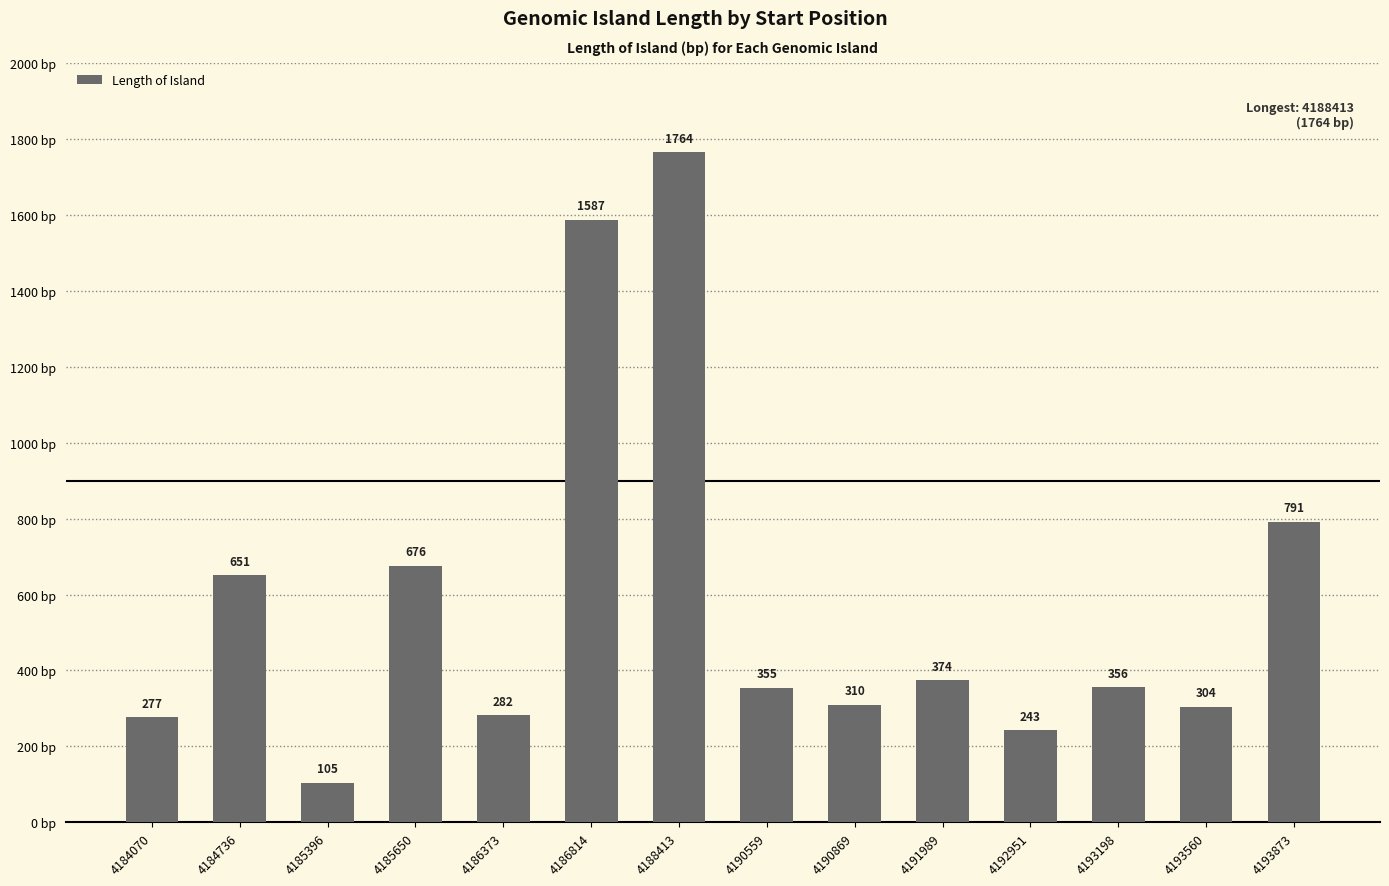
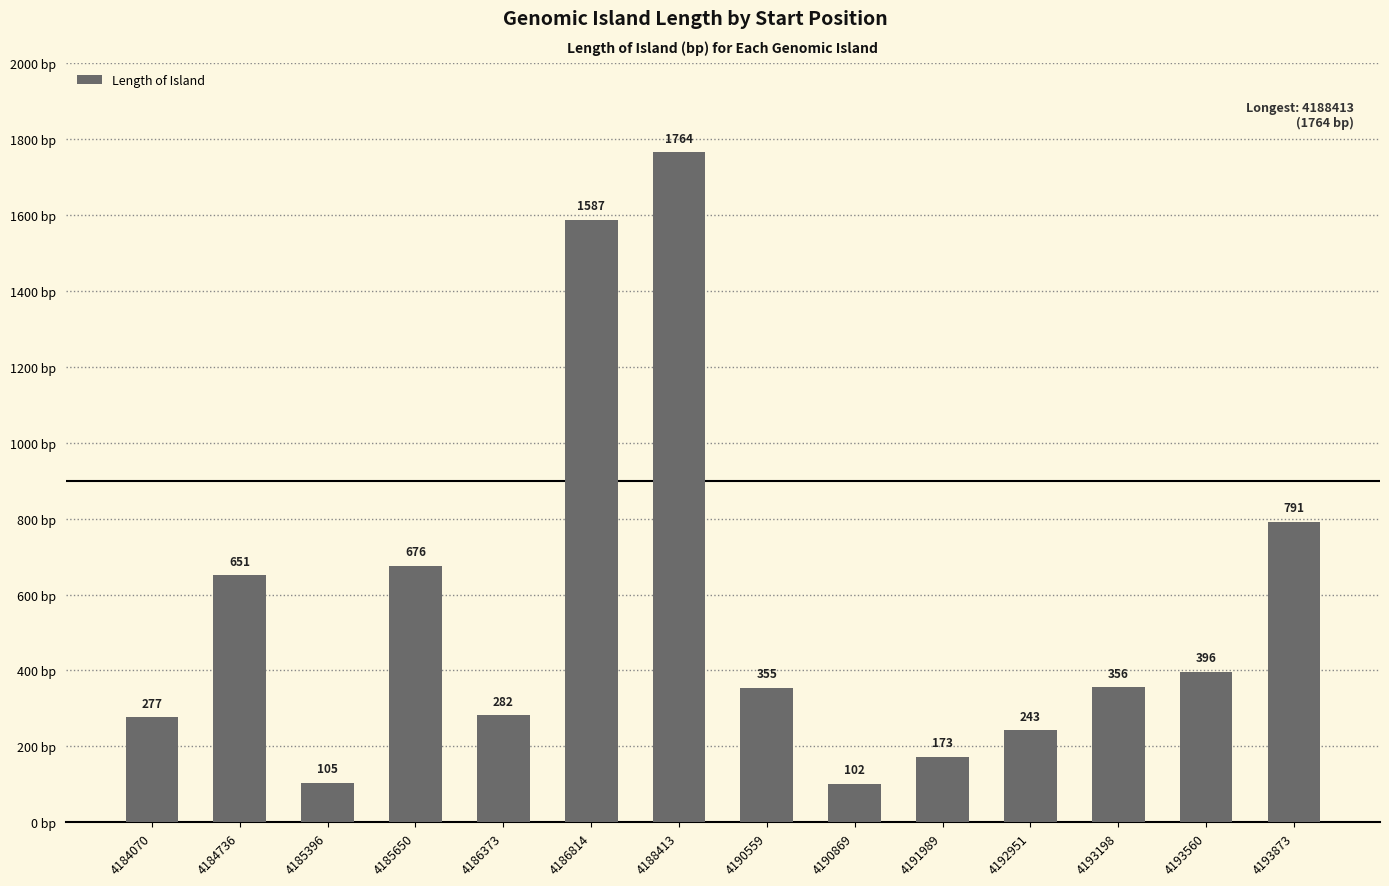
4190869: 310 -> 102
4191989: 374 -> 173
4193560: 304 -> 396
